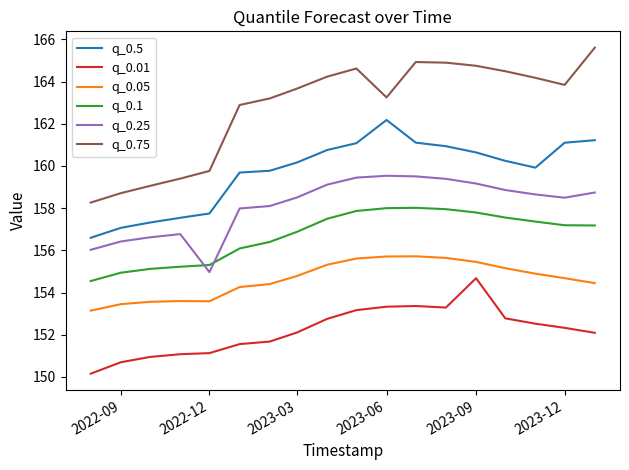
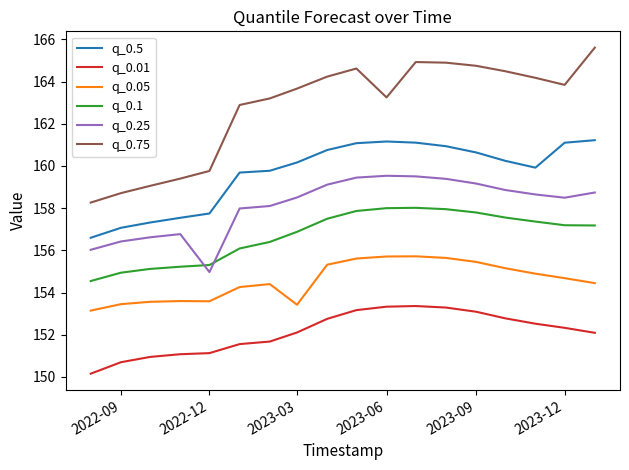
q_0.05, 2023-03: 154.8 -> 153.4
q_0.5, 2023-06: 162.2 -> 161.2
q_0.01, 2023-09: 154.7 -> 153.1
